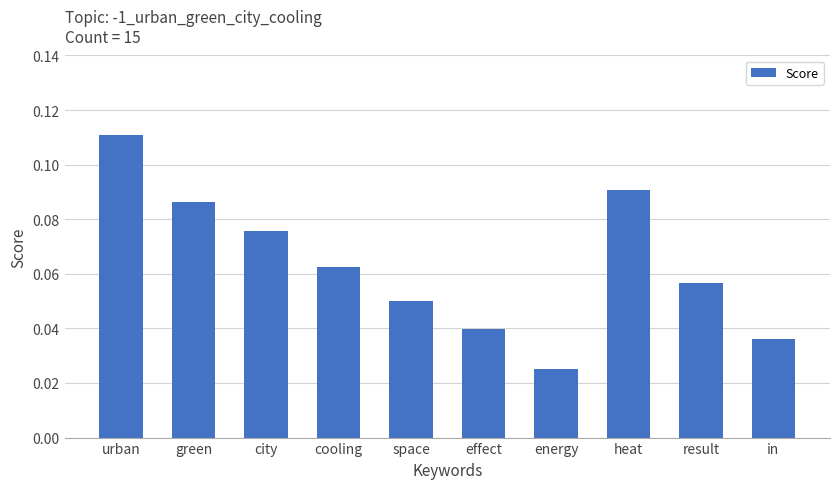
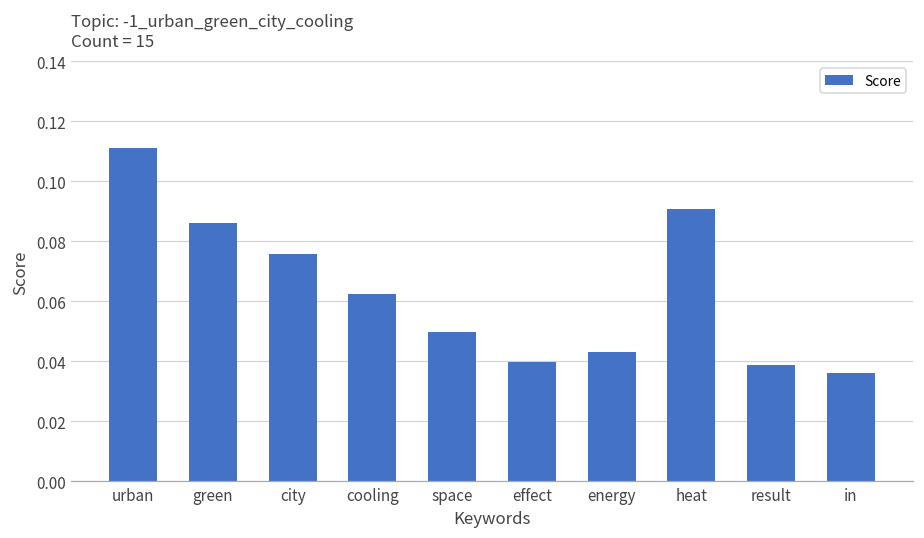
energy: 0.025 -> 0.043
result: 0.057 -> 0.039
